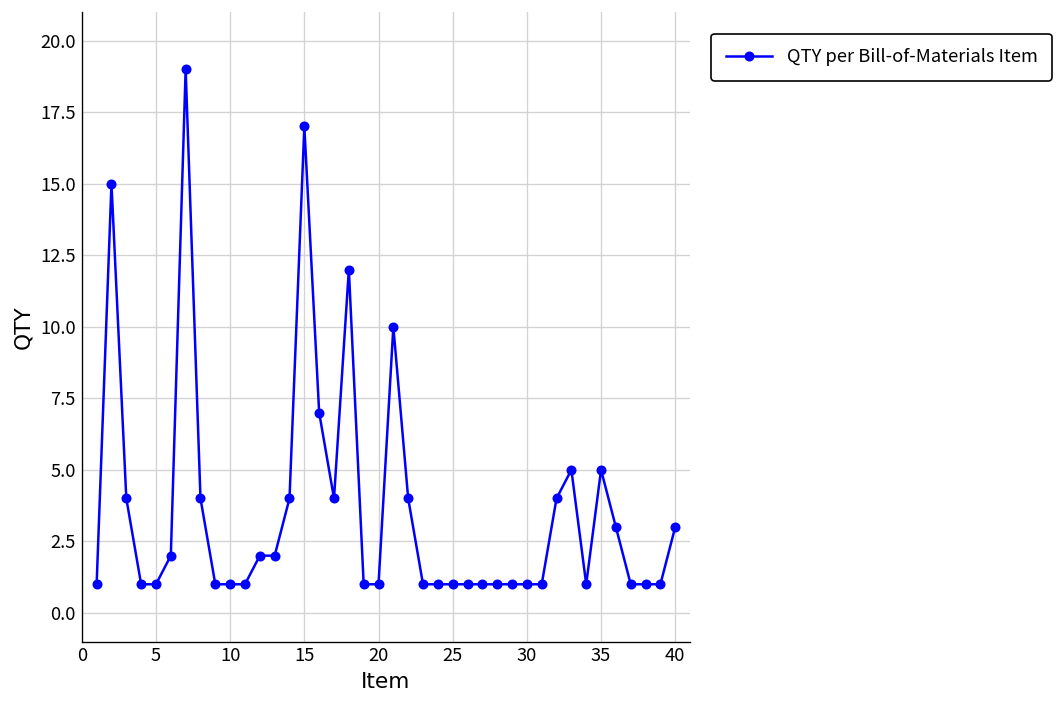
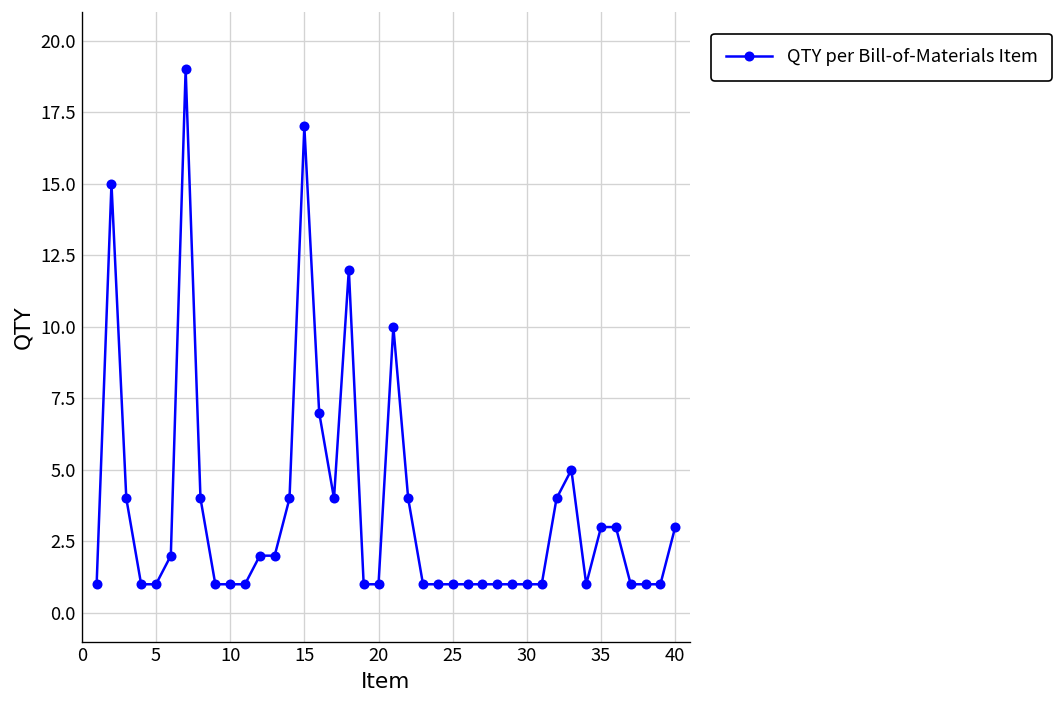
35: 5 -> 3
